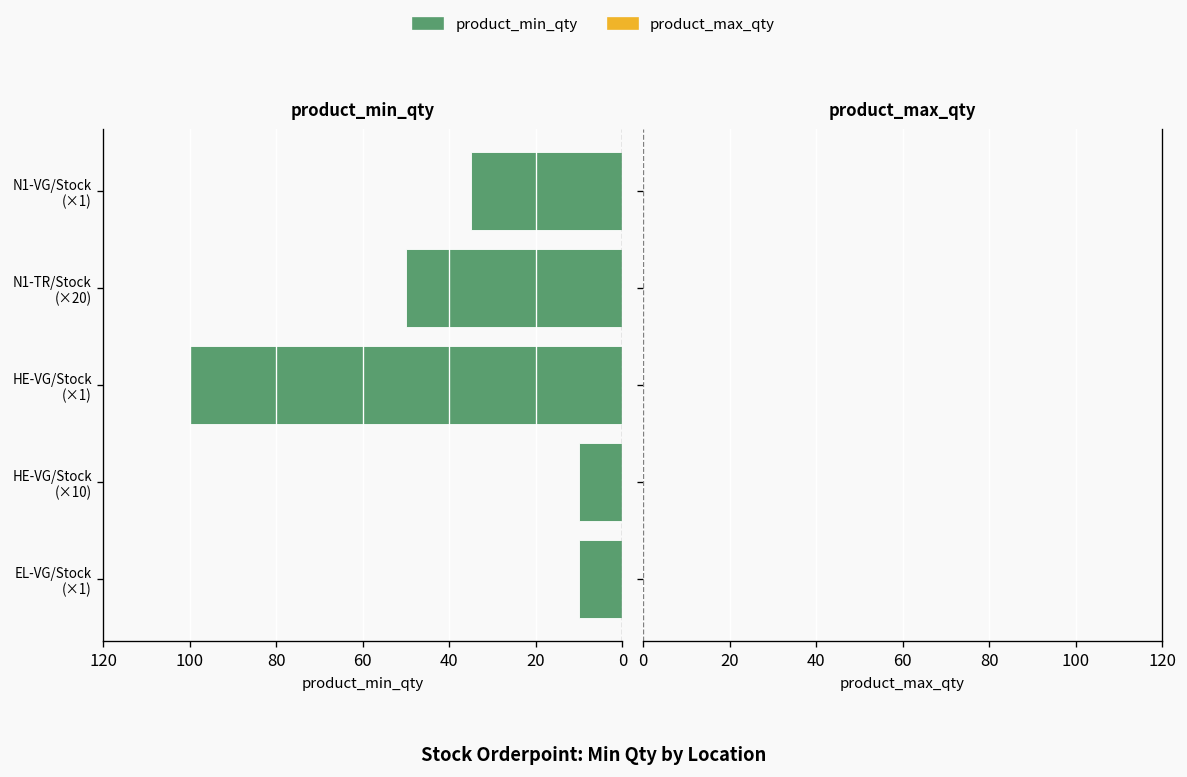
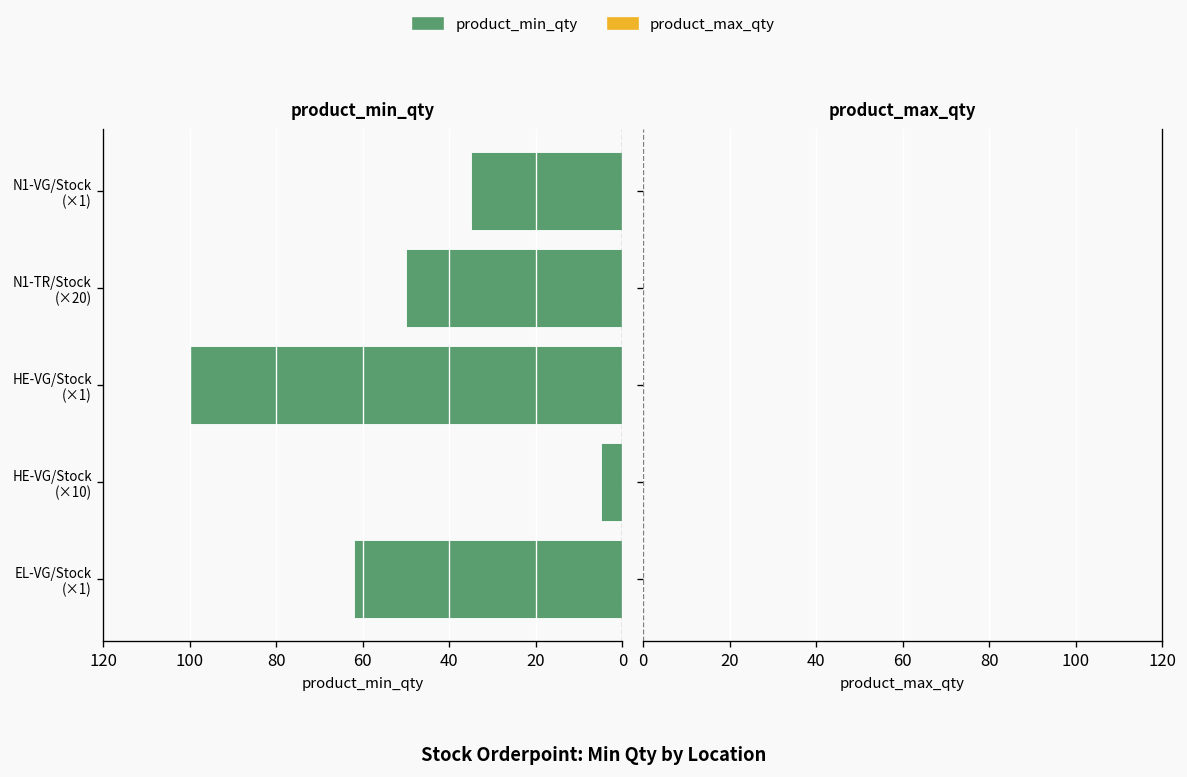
product_min_qty, HE-VG/Stock (×10): 10 -> 5
product_min_qty, EL-VG/Stock (×1): 10 -> 62
